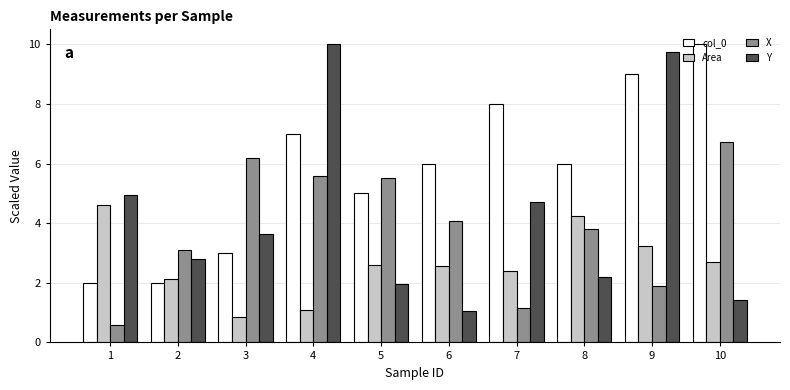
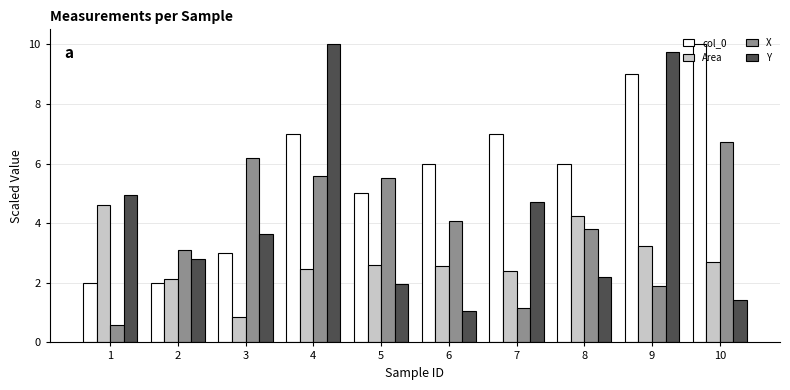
Area, 4: 1.1 -> 2.5
col_0, 7: 8 -> 7
